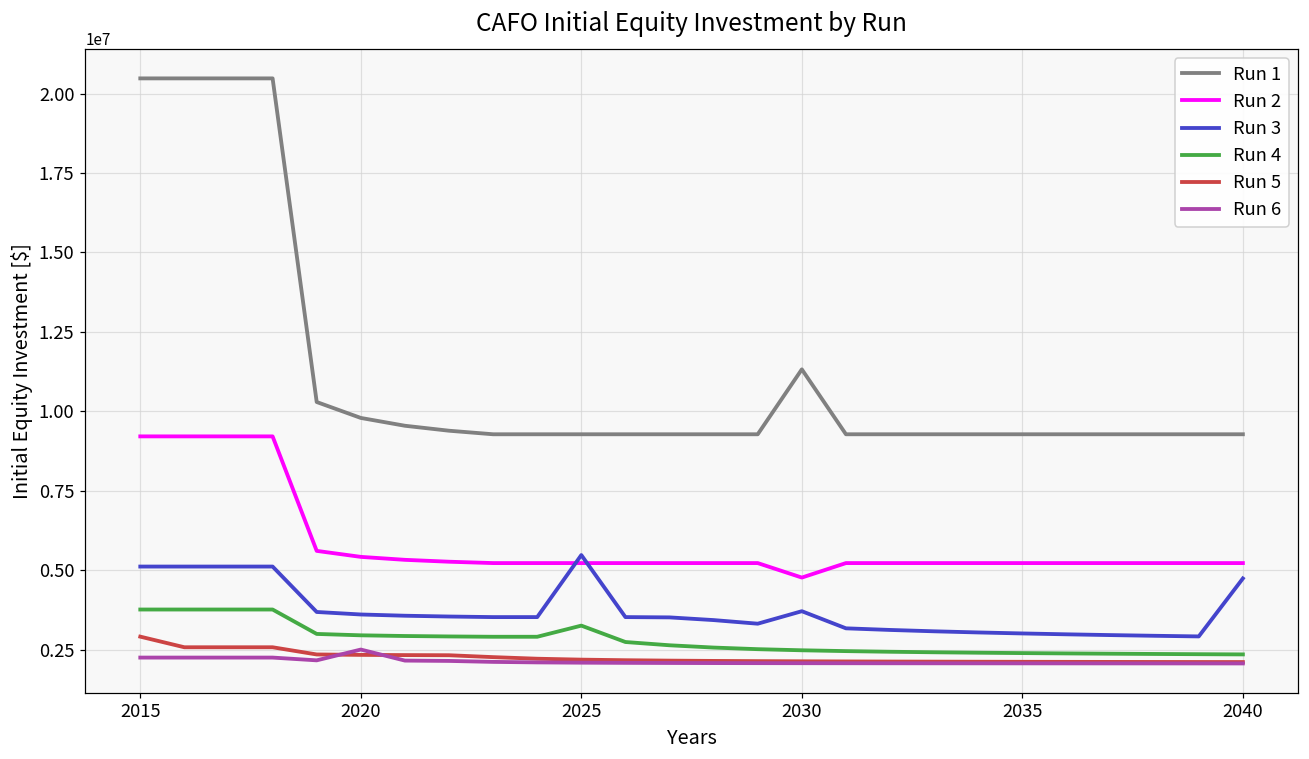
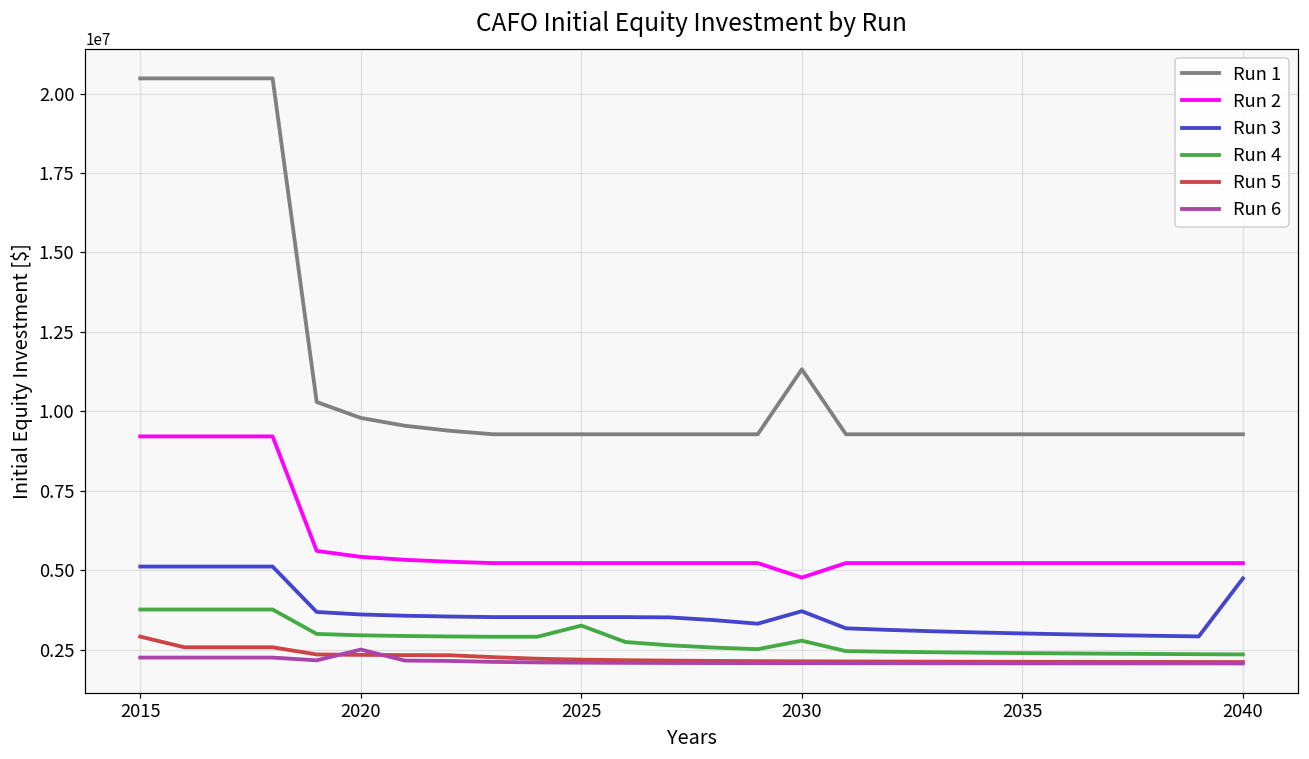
Run 3, 2025: 5500000 -> 3500000
Run 4, 2030: 2500000 -> 2800000
